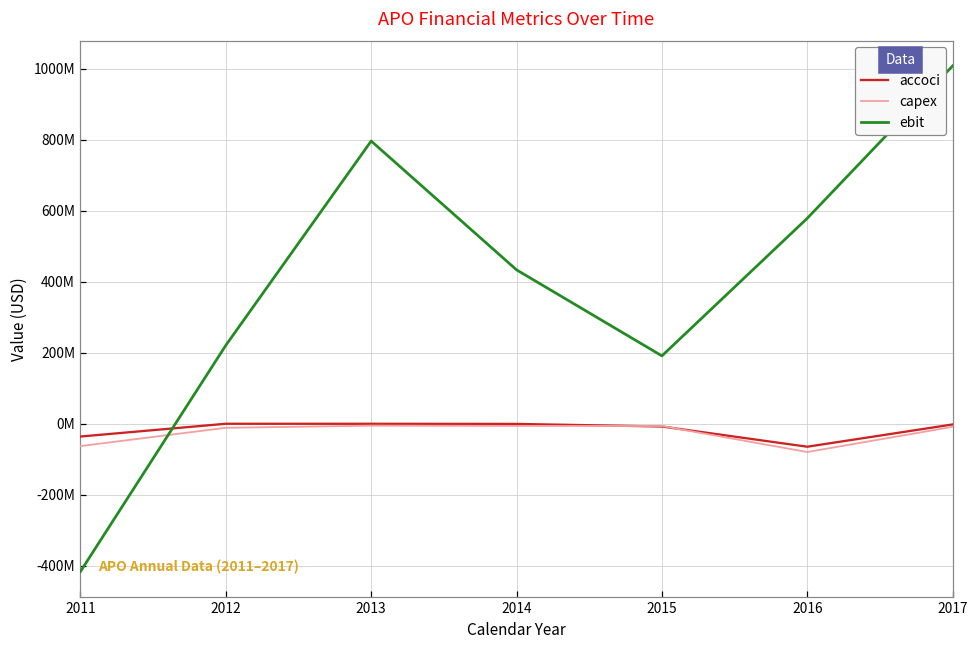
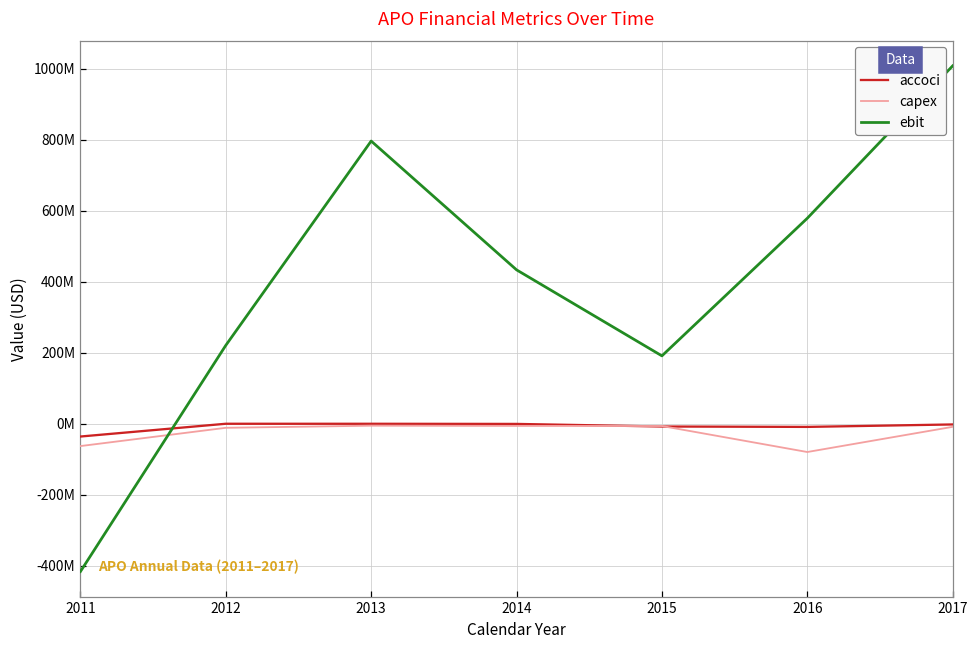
accoci, 2016: -60000000 -> -10000000
